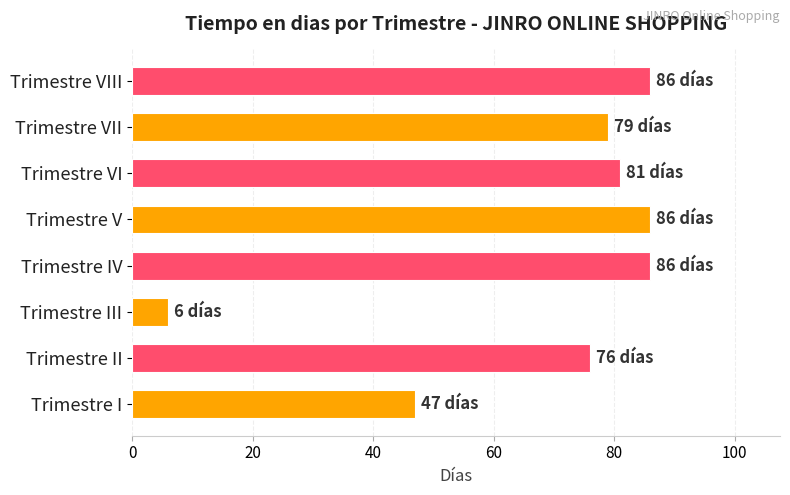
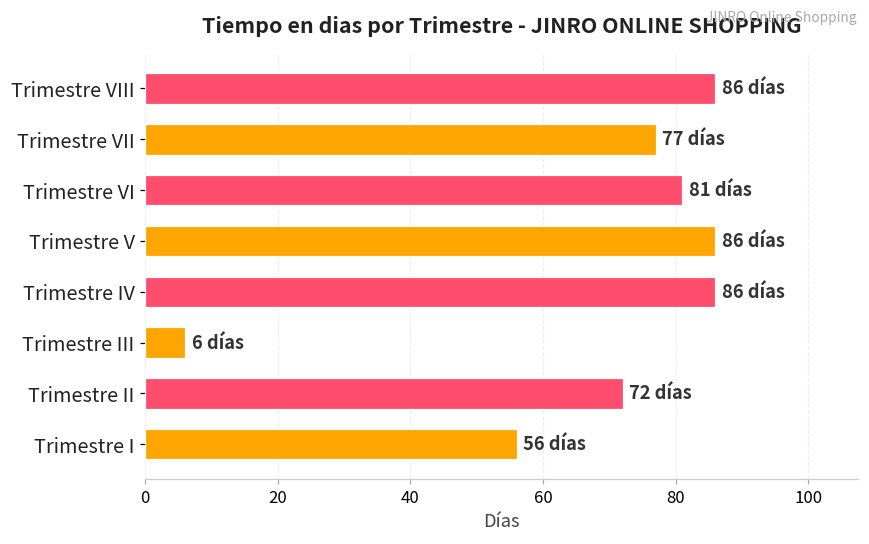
Trimestre VII: 79 -> 77
Trimestre II: 76 -> 72
Trimestre I: 47 -> 56
